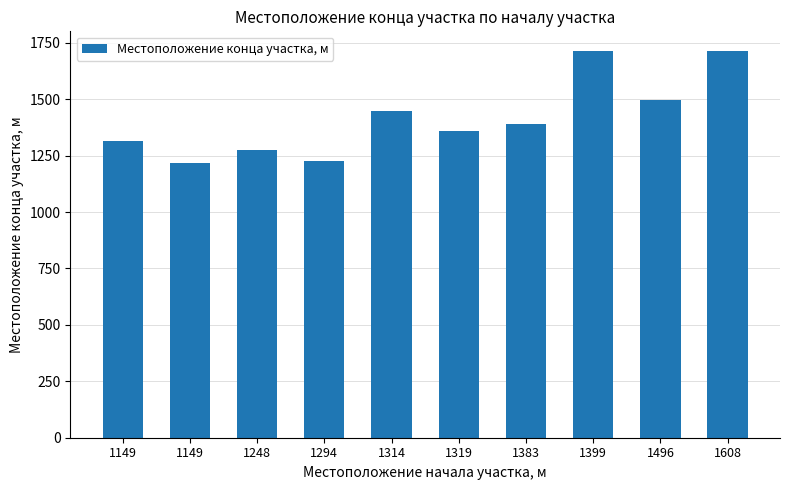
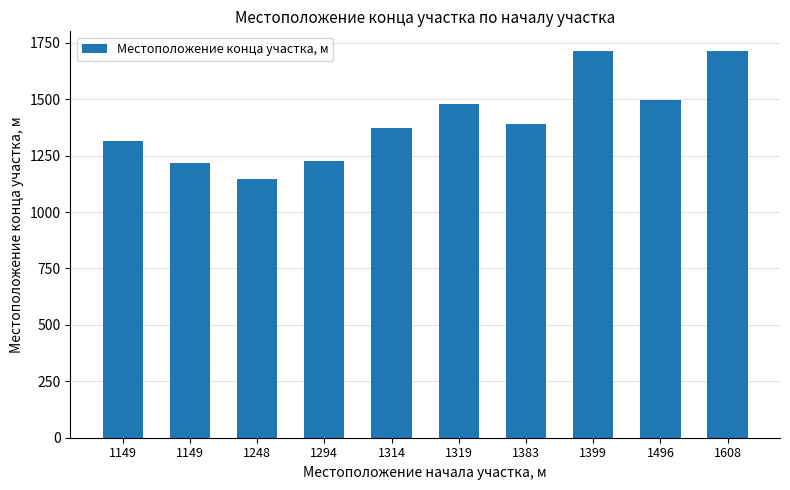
1248: 1270 -> 1150
1314: 1450 -> 1370
1319: 1360 -> 1480
